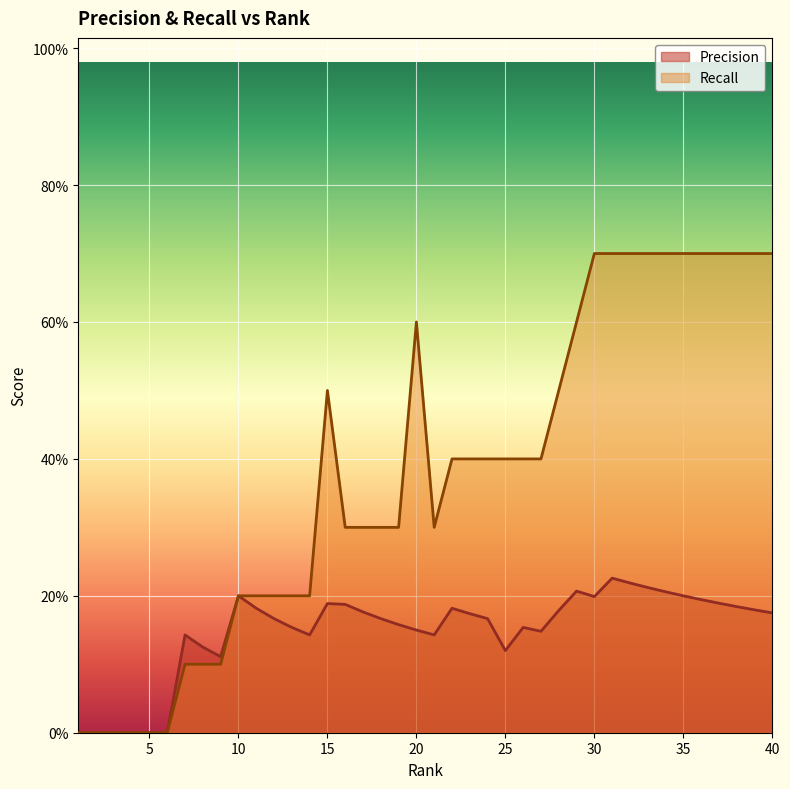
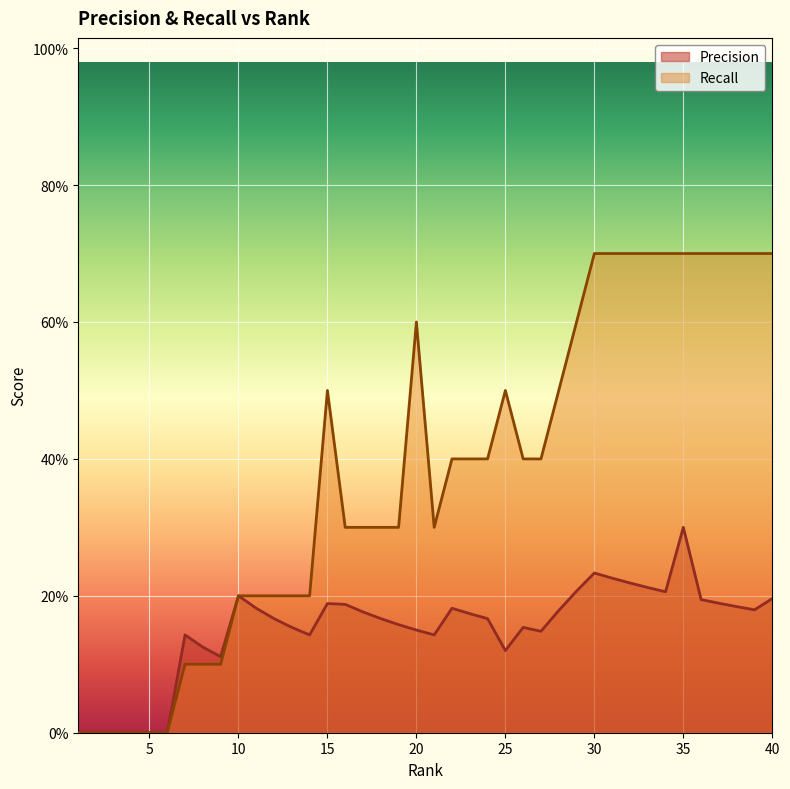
Recall, 25: 40% -> 50%
Precision, 30: 20% -> 23%
Precision, 35: 20% -> 30%
Precision, 40: 18% -> 20%
